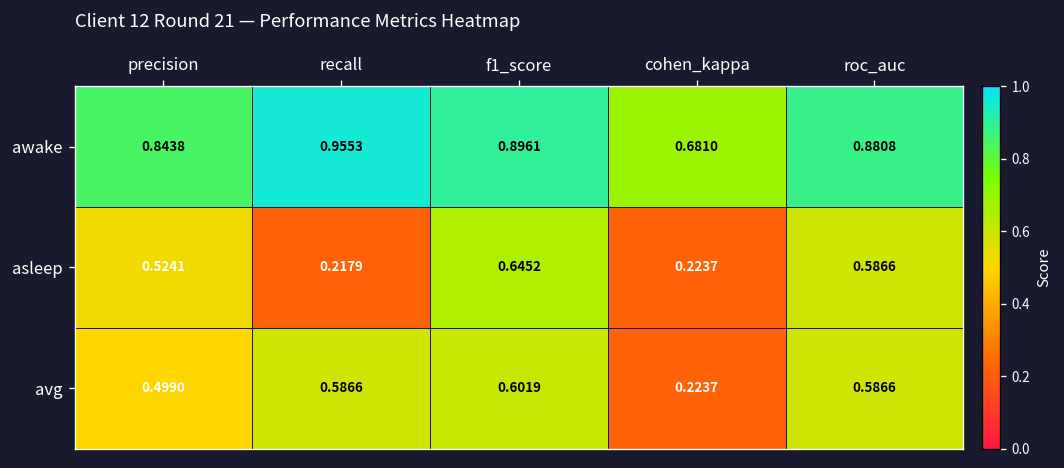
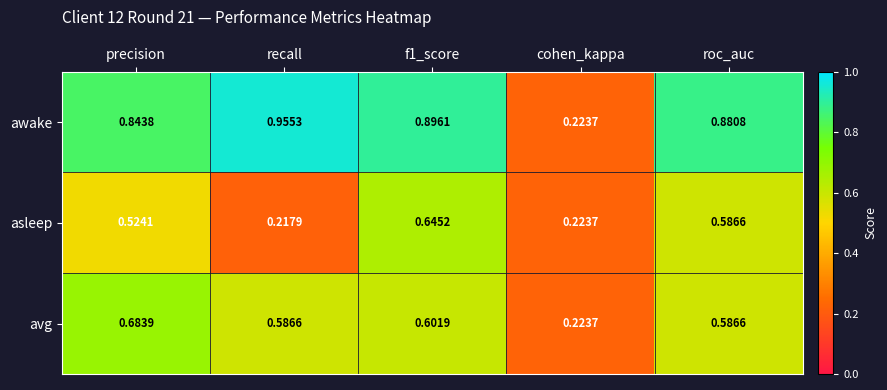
awake, cohen_kappa: 0.6810 -> 0.2237
avg, precision: 0.4990 -> 0.6839
